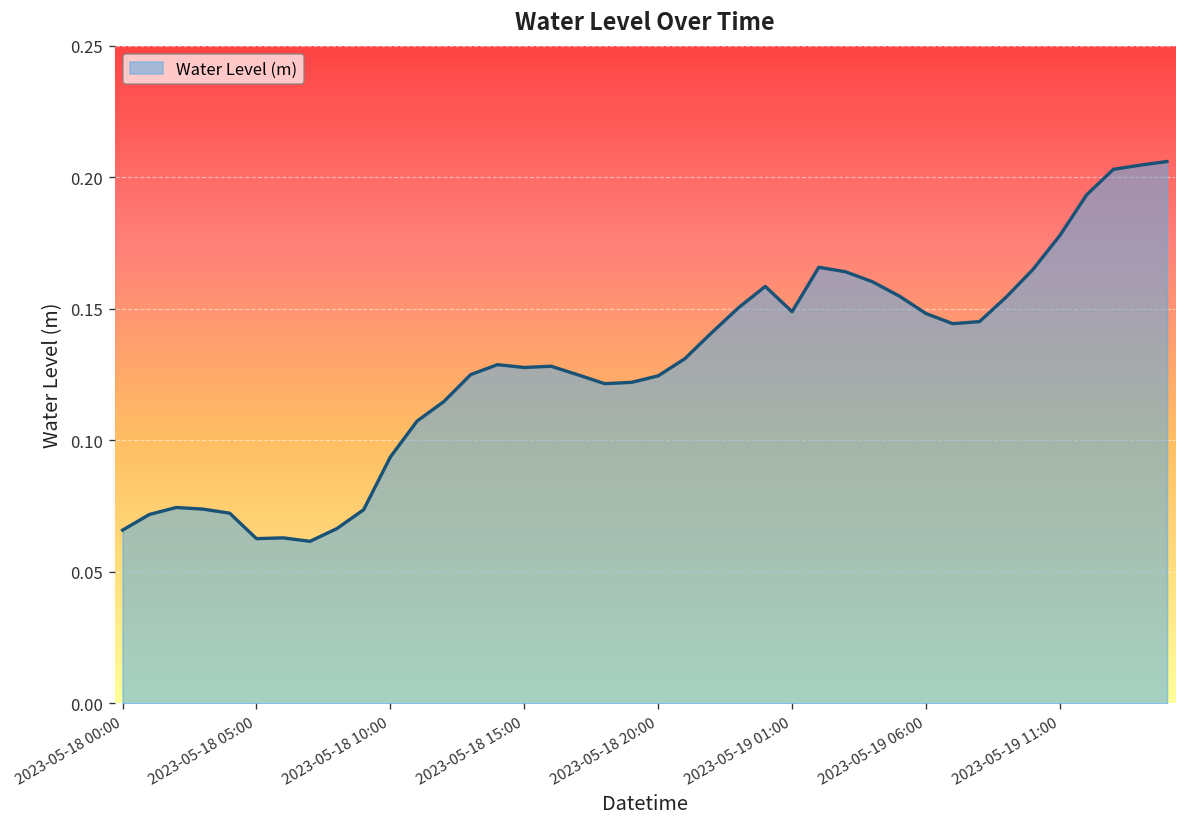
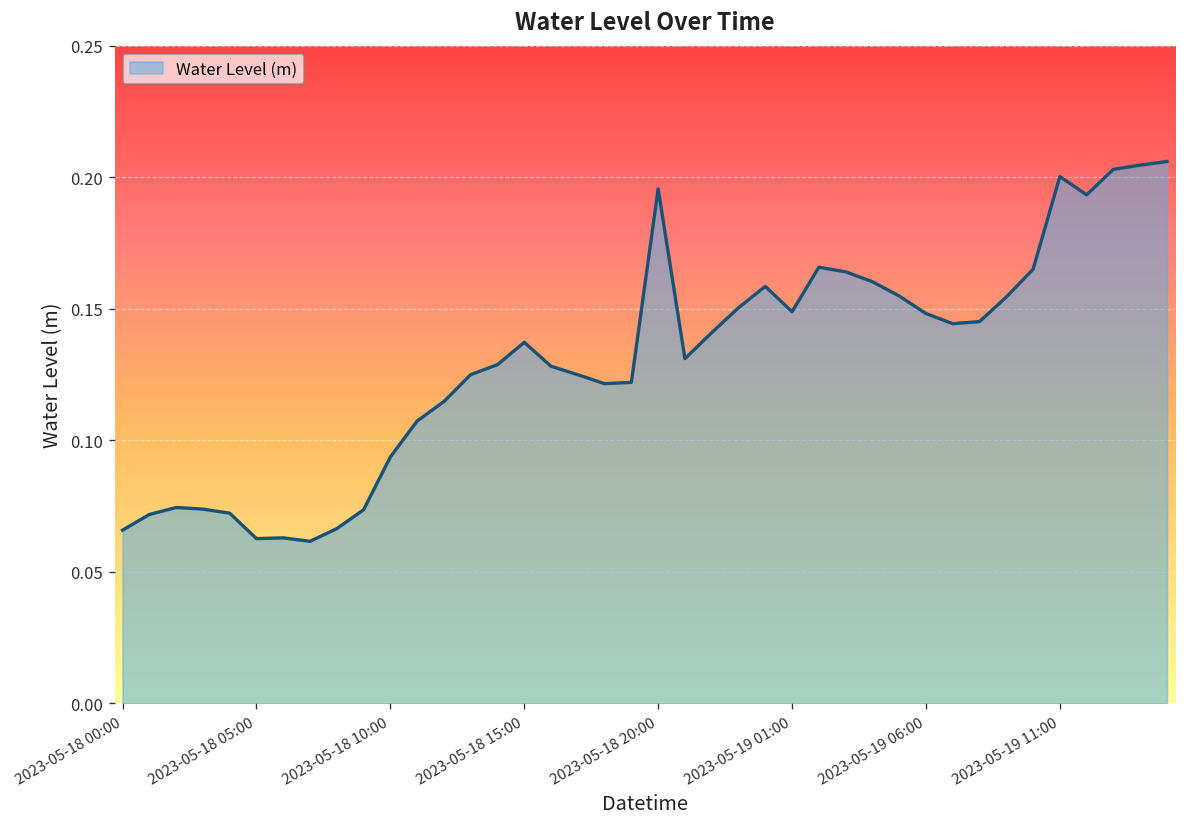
2023-05-18 15:00: 0.128 -> 0.137
2023-05-18 20:00: 0.124 -> 0.196
2023-05-19 11:00: 0.178 -> 0.200
